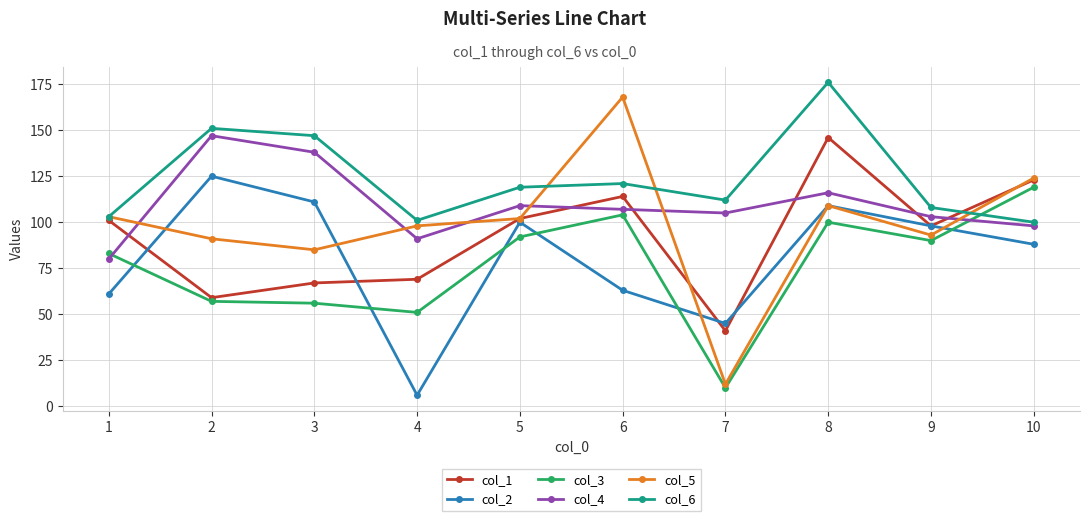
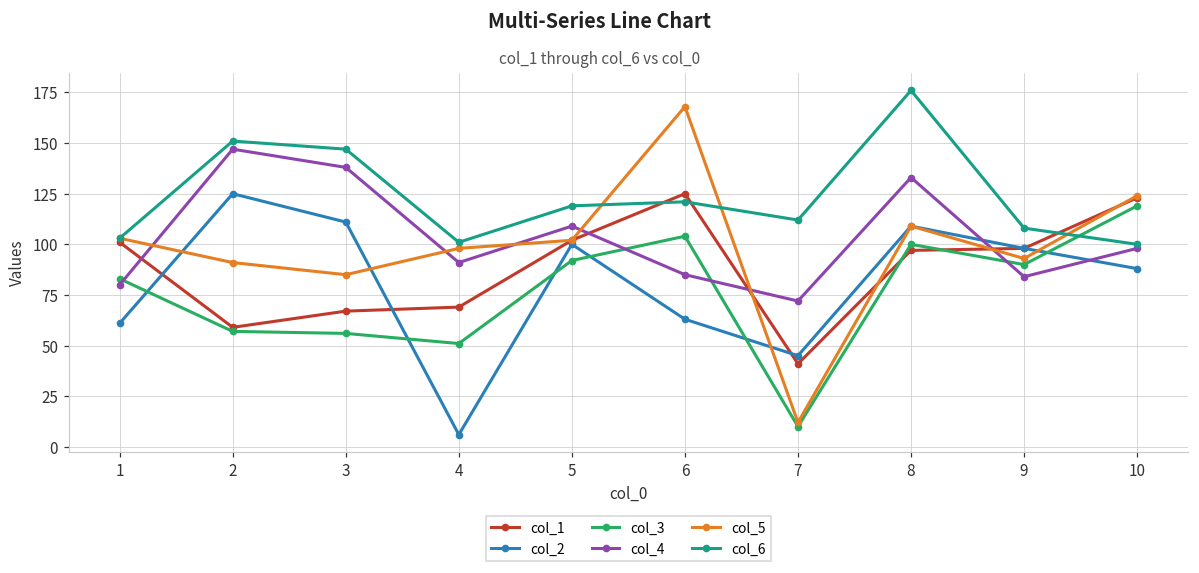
col_1, 6: 114 -> 125
col_4, 6: 107 -> 85
col_4, 7: 105 -> 72
col_1, 8: 146 -> 97
col_4, 8: 116 -> 133
col_4, 9: 103 -> 84
